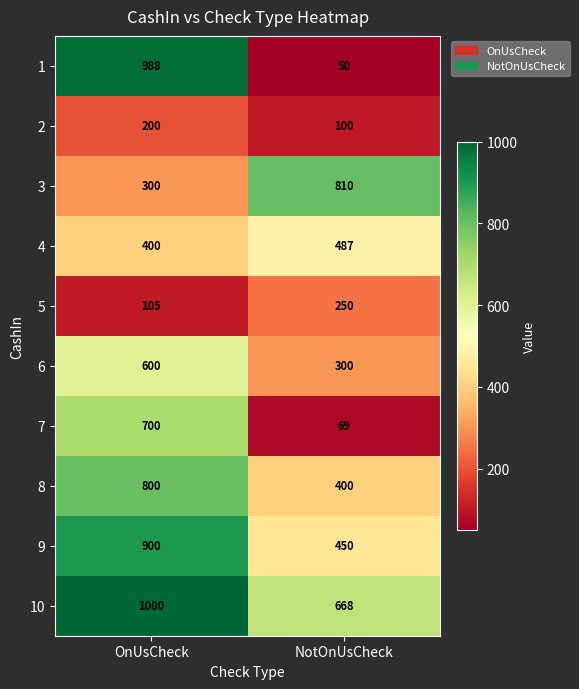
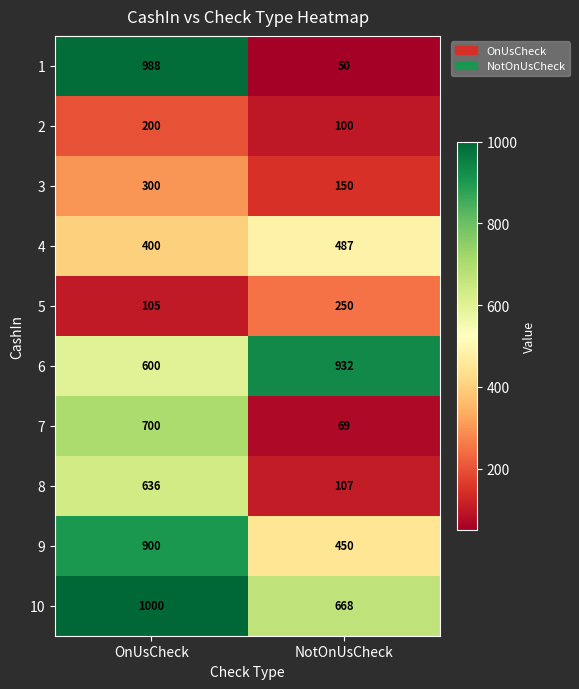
3, NotOnUsCheck: 810 -> 150
6, NotOnUsCheck: 300 -> 932
8, OnUsCheck: 800 -> 636
8, NotOnUsCheck: 400 -> 107
